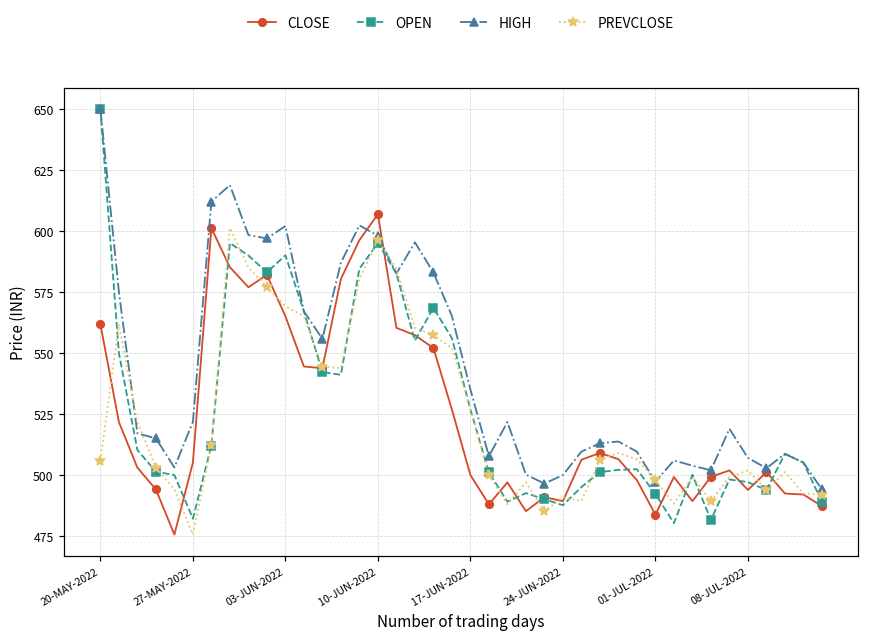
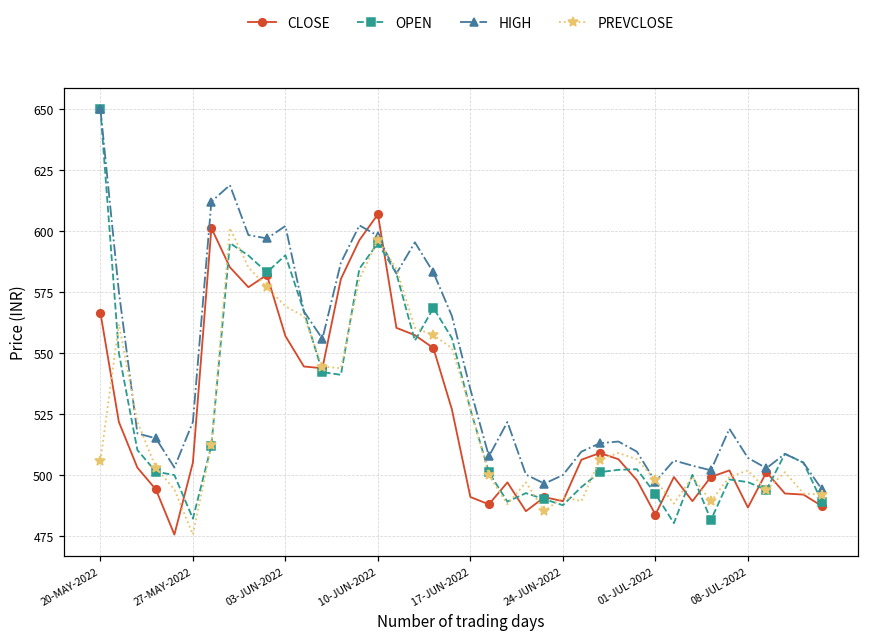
CLOSE, 20-MAY-2022: 562 -> 566
CLOSE, 03-JUN-2022: 565 -> 557
CLOSE, 17-JUN-2022: 500 -> 491
CLOSE, 08-JUL-2022: 494 -> 487
